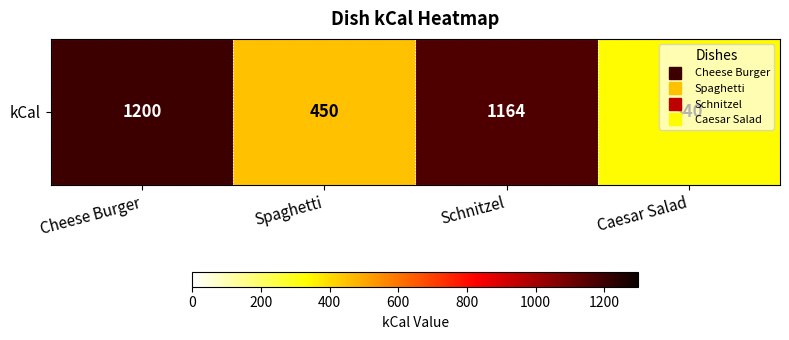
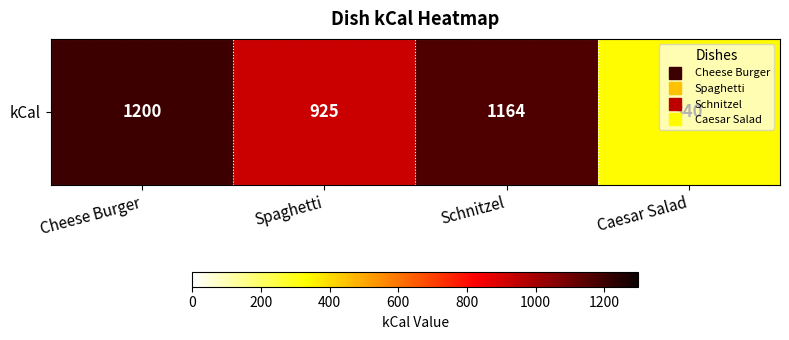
kCal, Spaghetti: 450 -> 925
